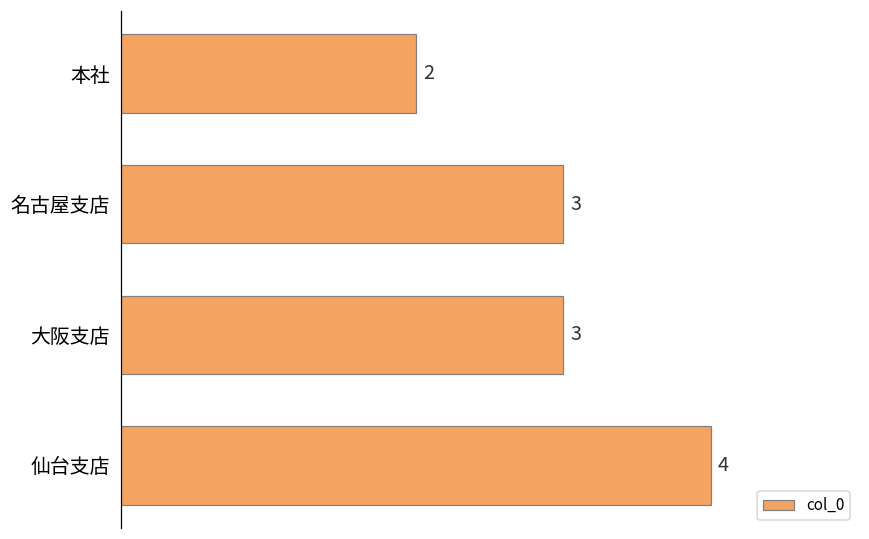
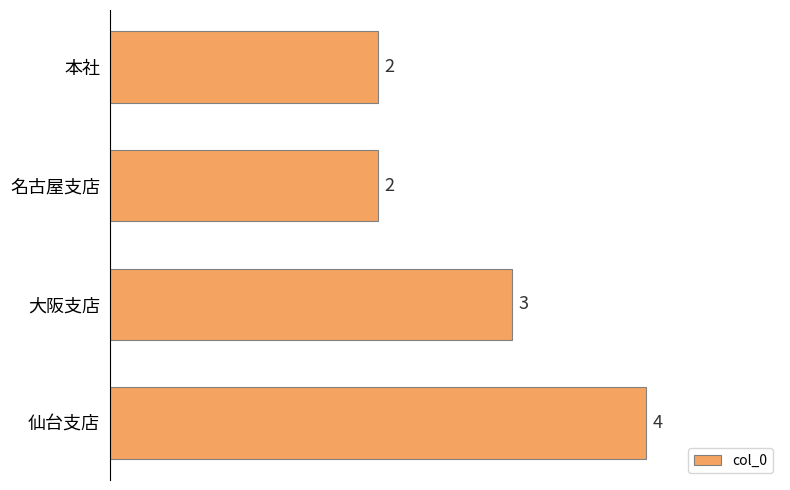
名古屋支店: 3 -> 2
